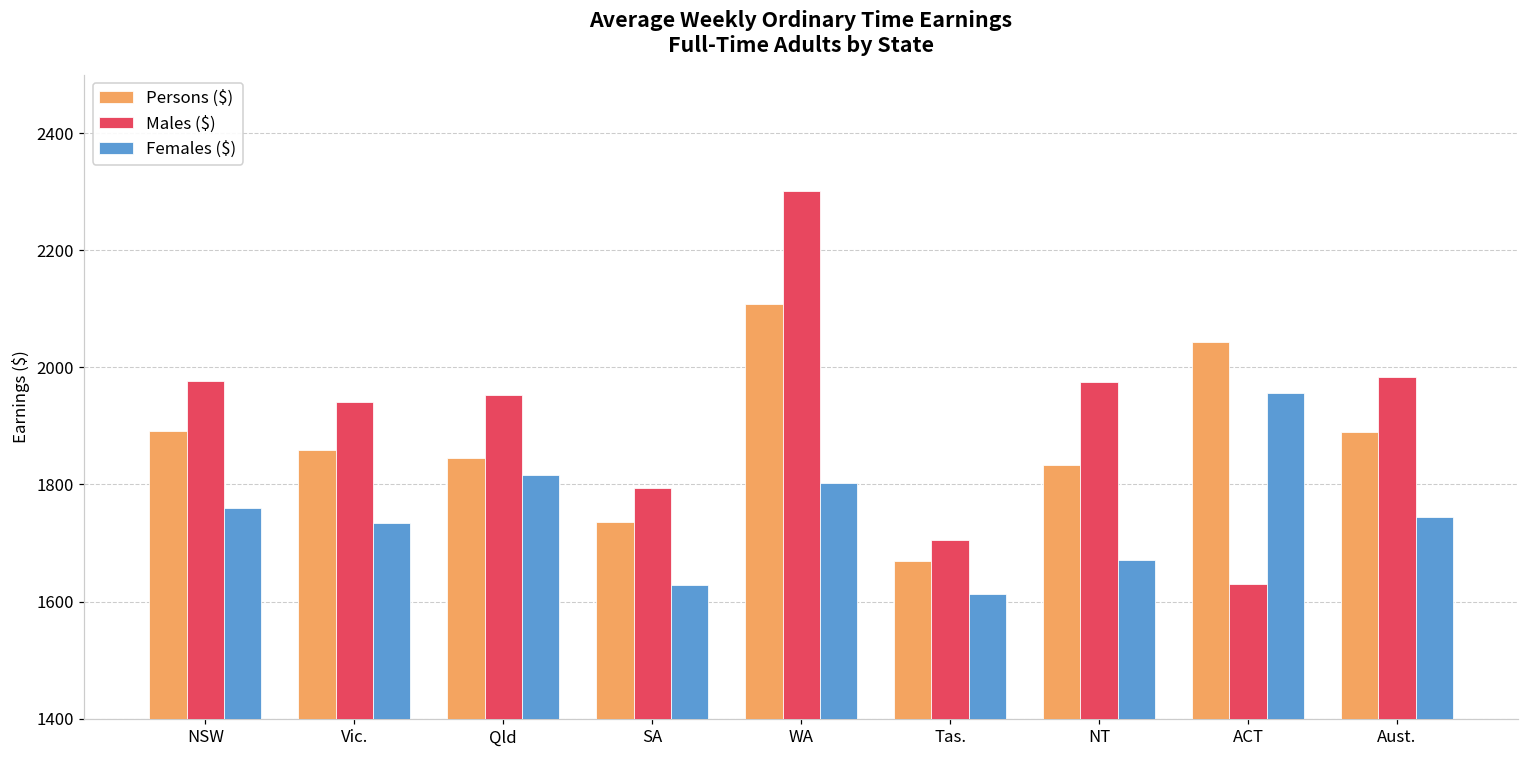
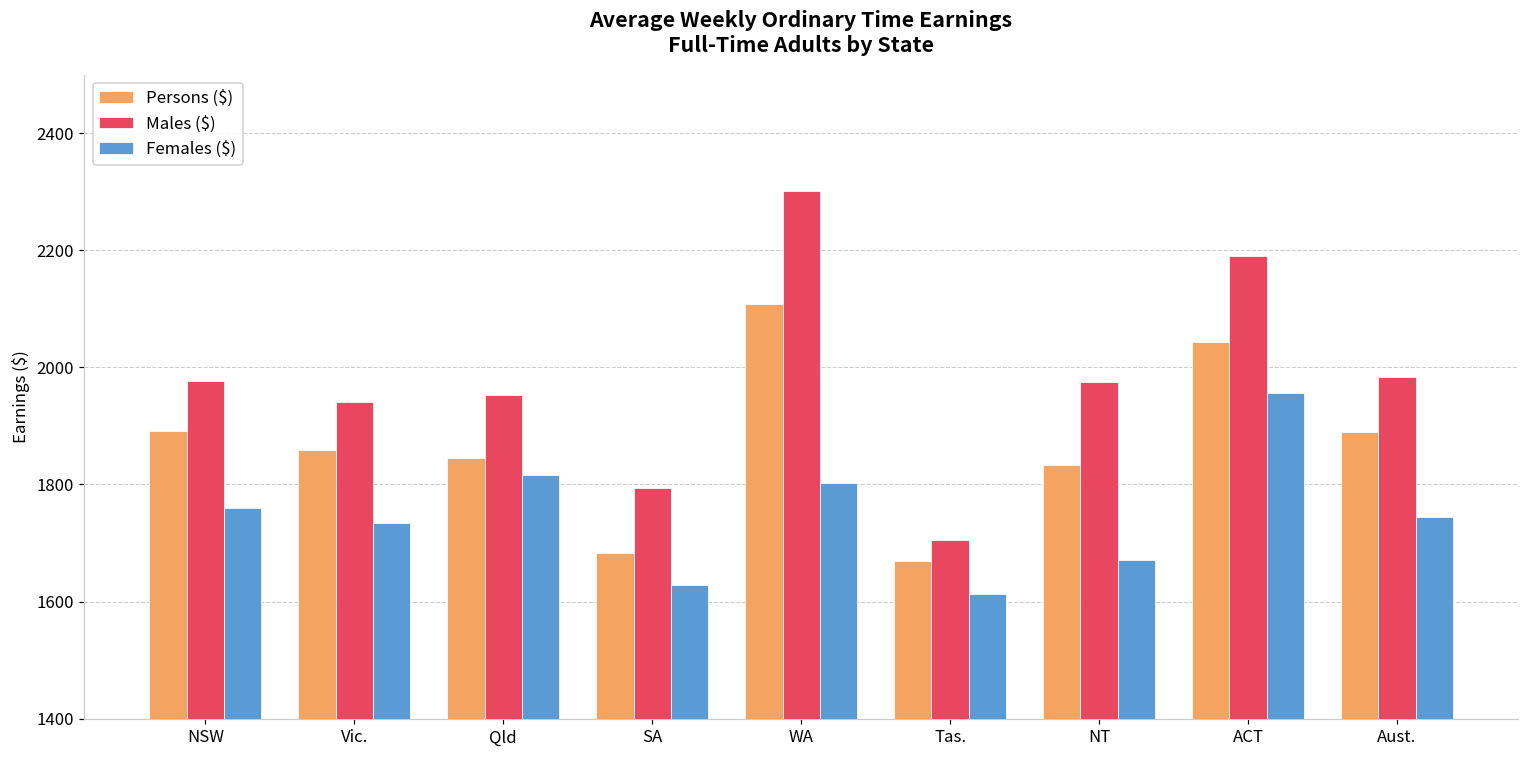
Persons ($), SA: 1740 -> 1680
Males ($), ACT: 1630 -> 2190
